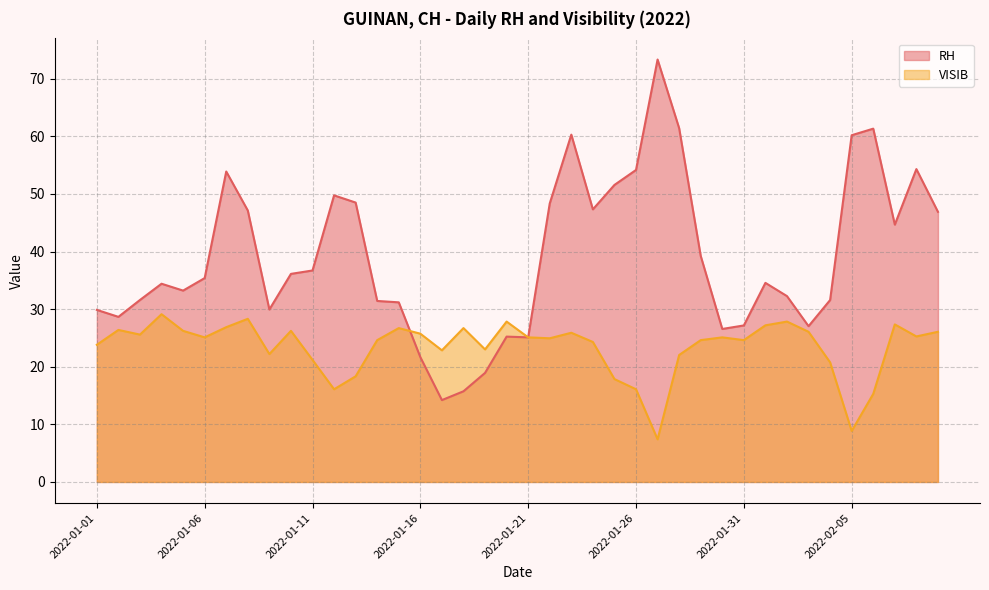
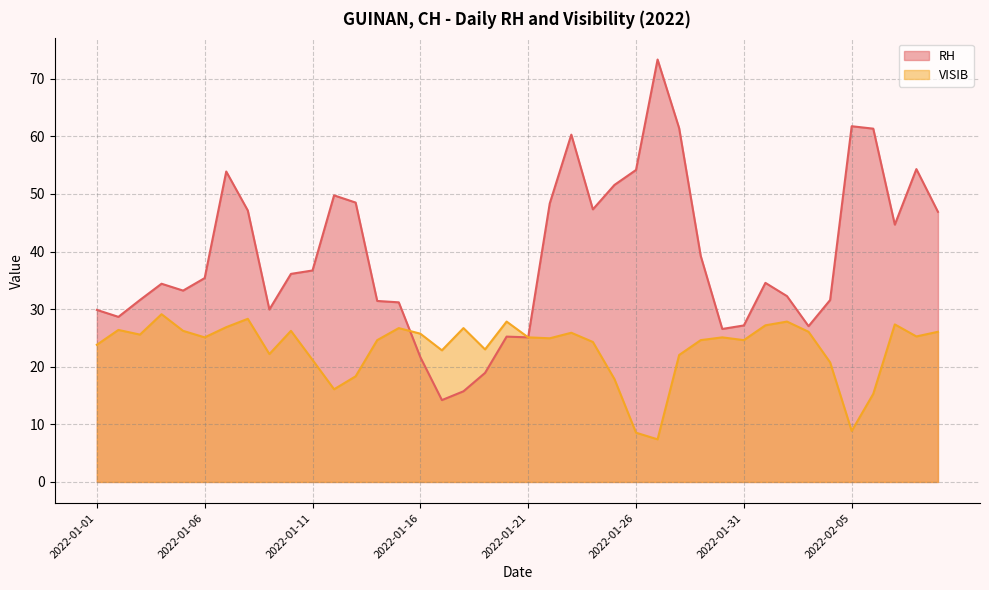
VISIB, 2022-01-26: 16 -> 9
RH, 2022-02-05: 60 -> 62
